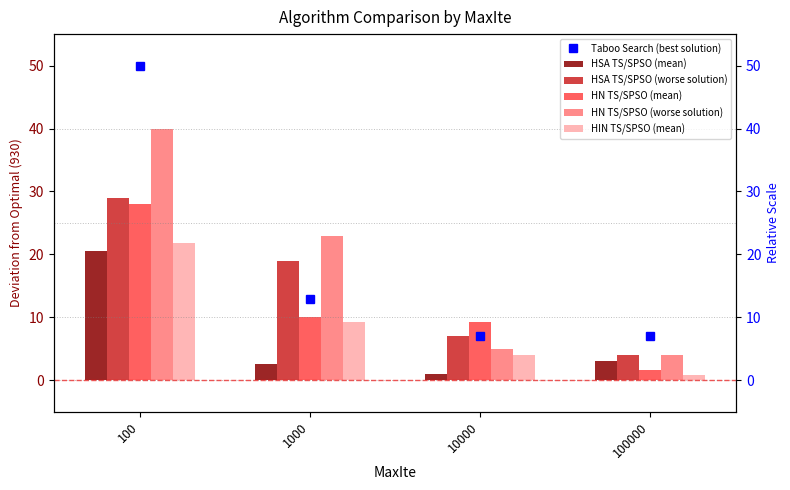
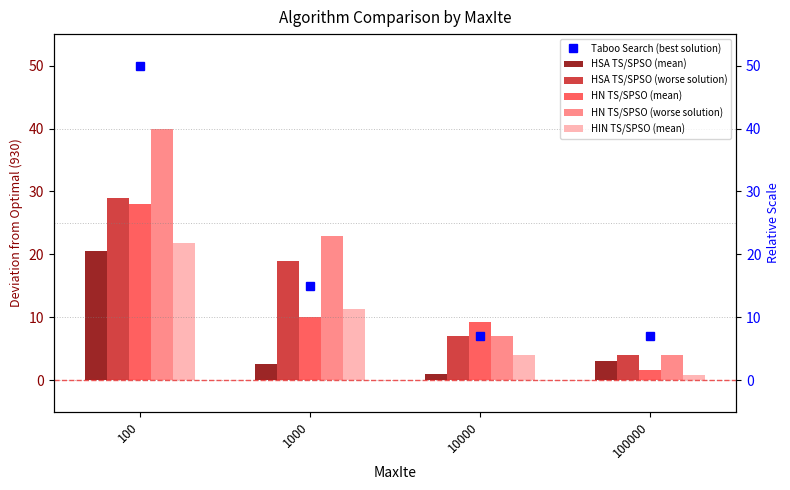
Taboo Search (best solution), 1000: 13 -> 15
HIN TS/SPSO (mean), 1000: 9 -> 11
HN TS/SPSO (worse solution), 10000: 5 -> 7
